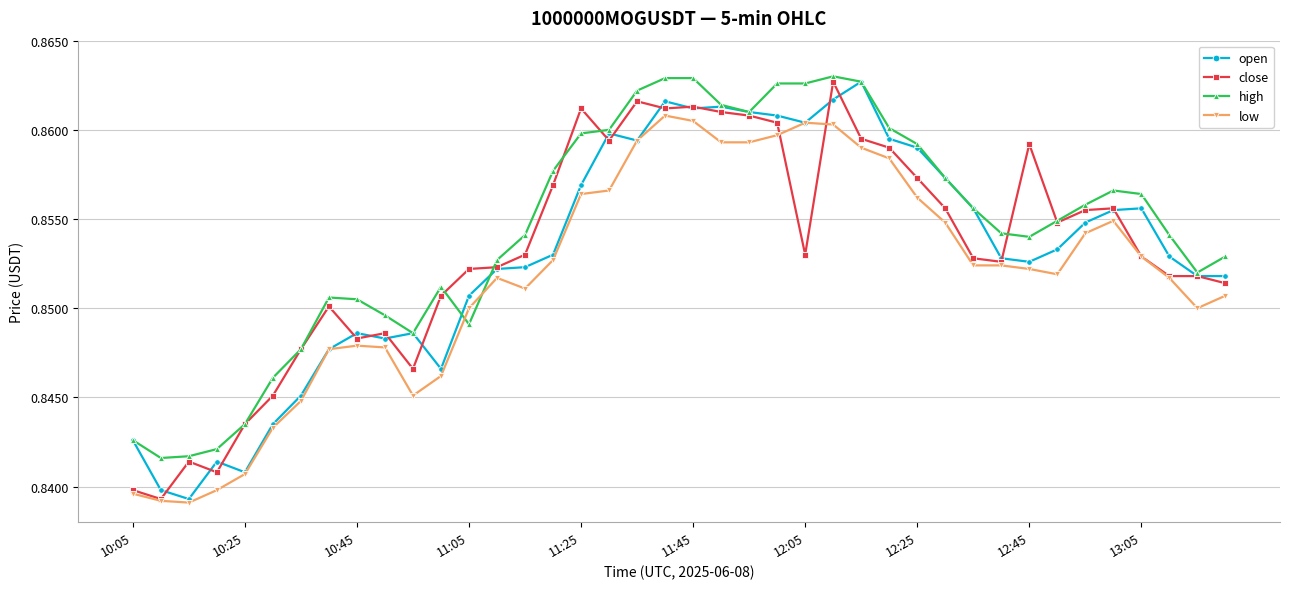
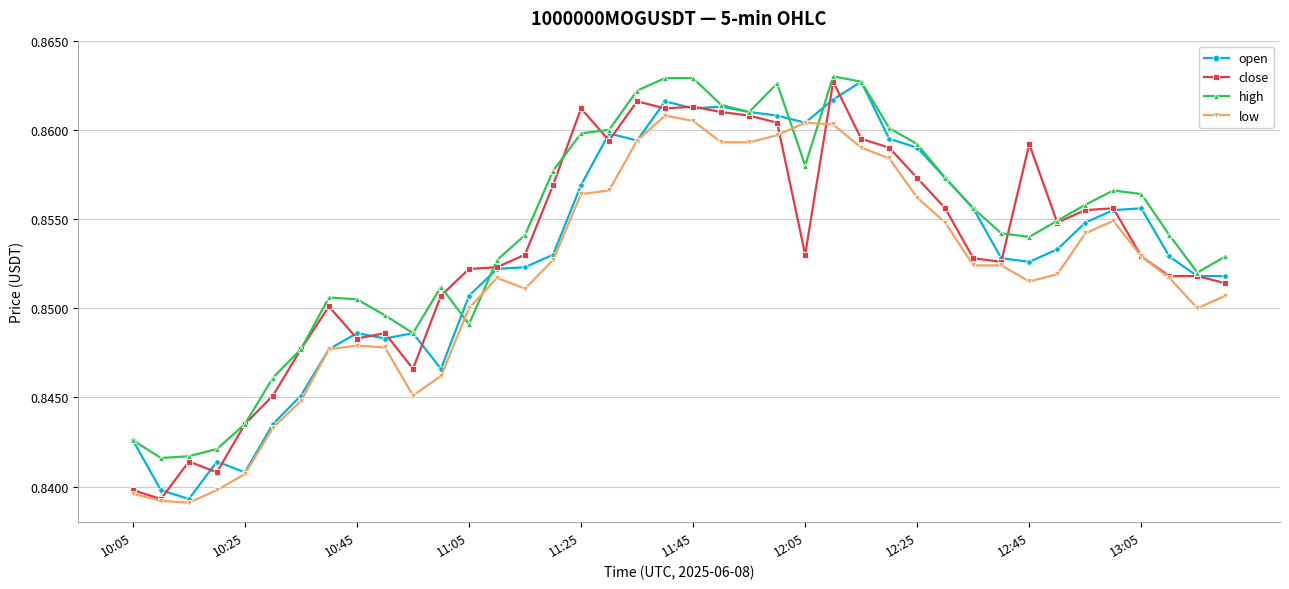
high, 12:05: 0.8626 -> 0.8580
low, 12:45: 0.8522 -> 0.8515
